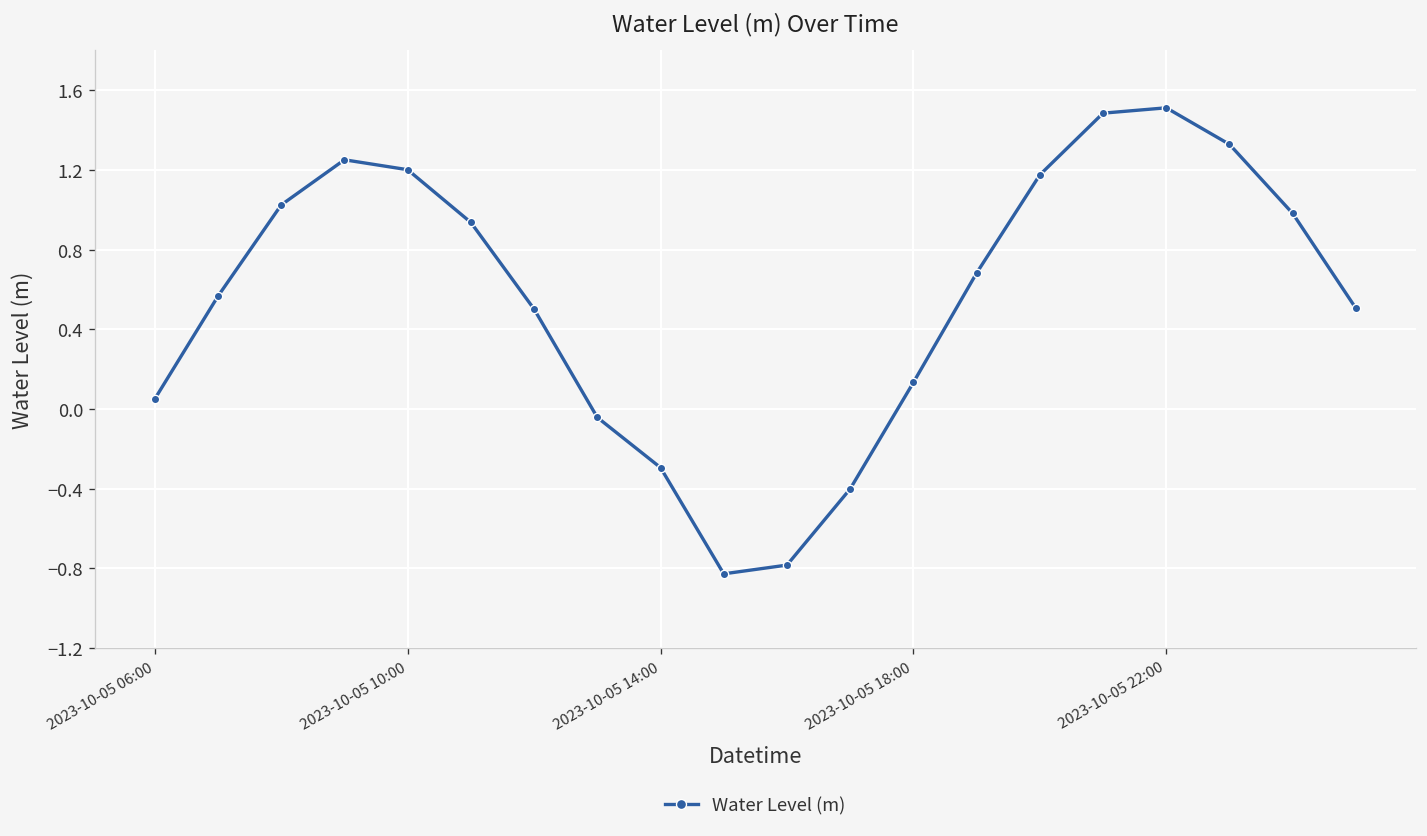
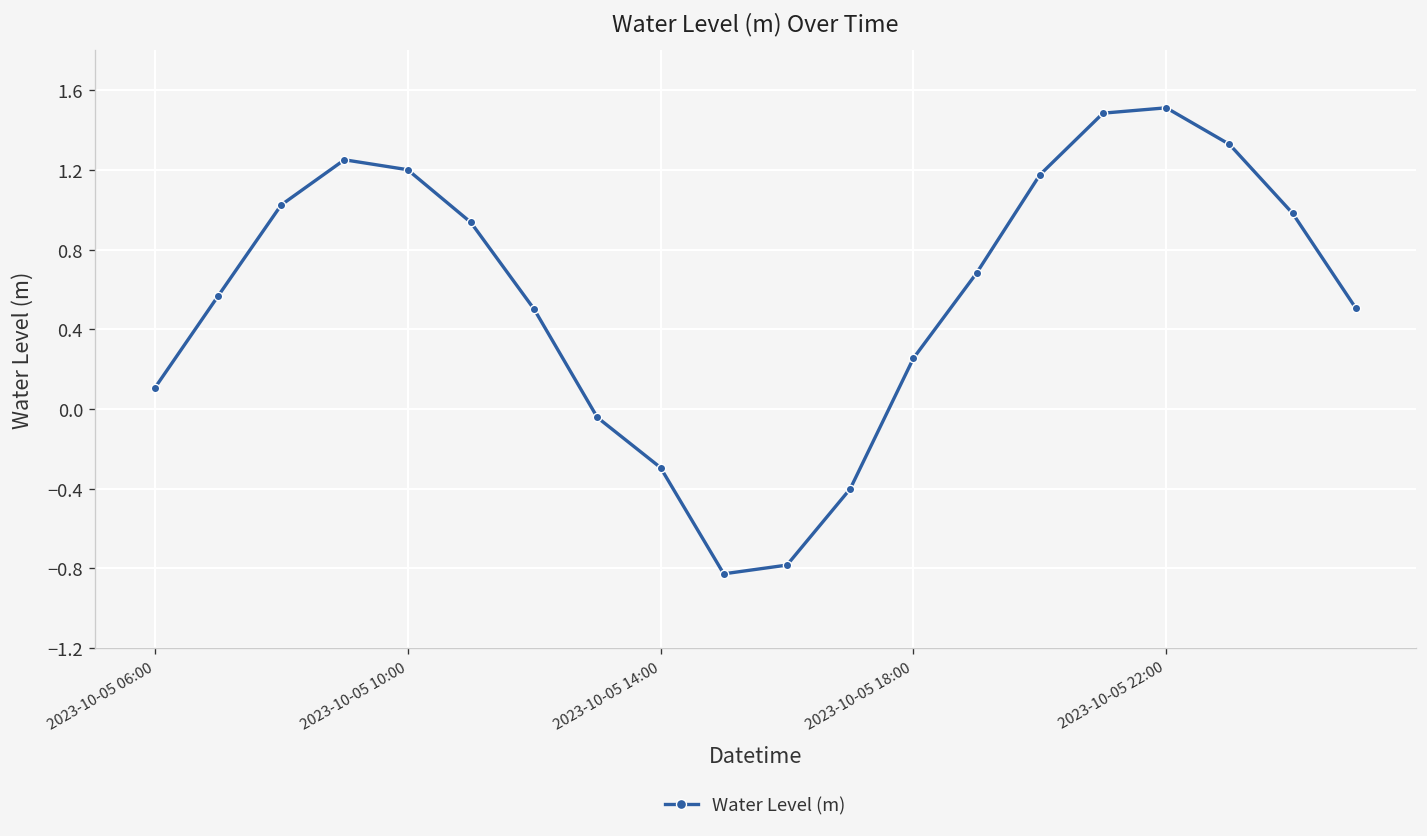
2023-10-05 06:00: 0.05 -> 0.10
2023-10-05 18:00: 0.13 -> 0.25
